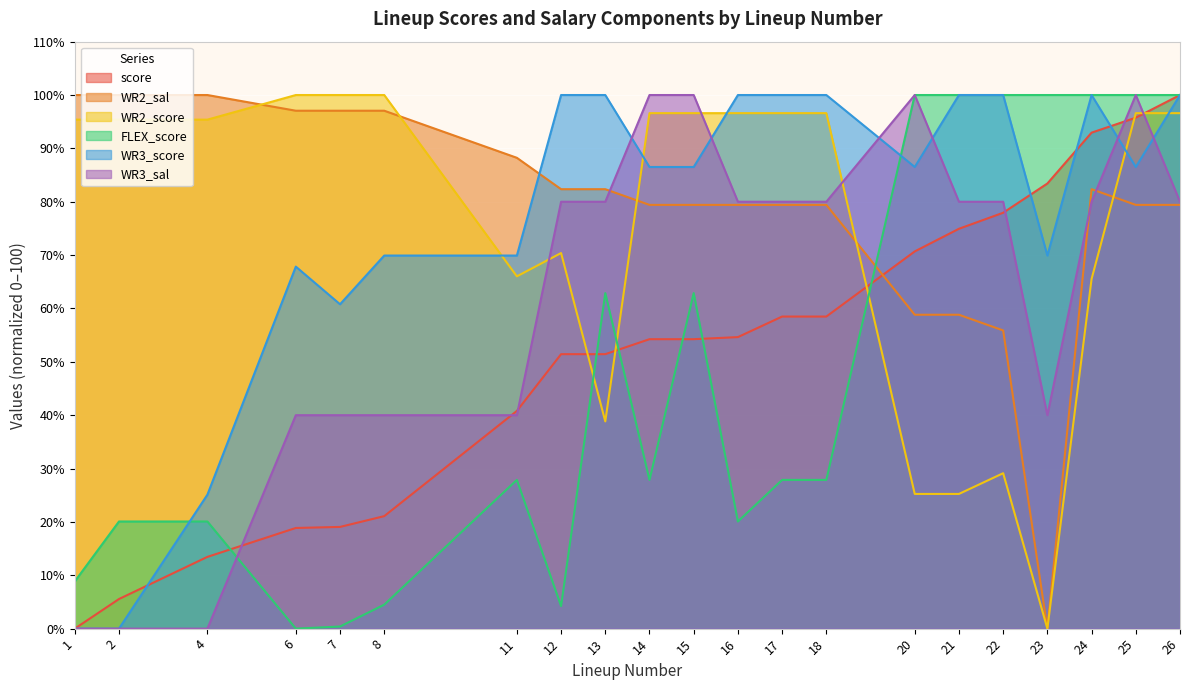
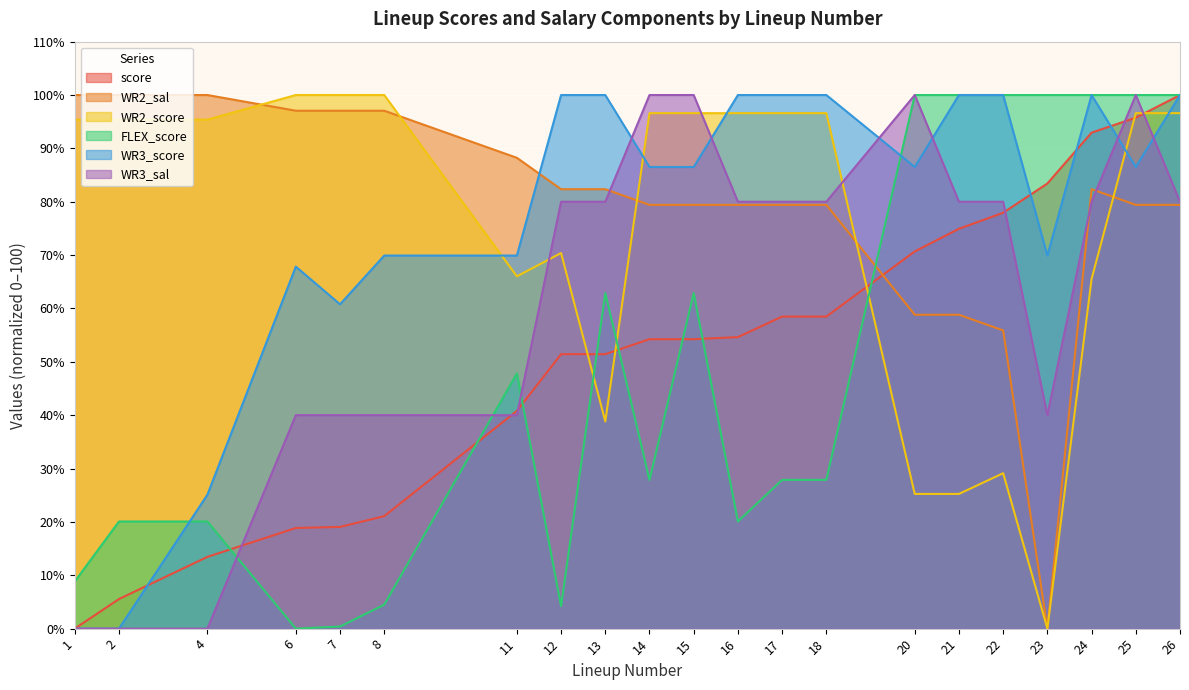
FLEX_score, 11: 28% -> 48%
